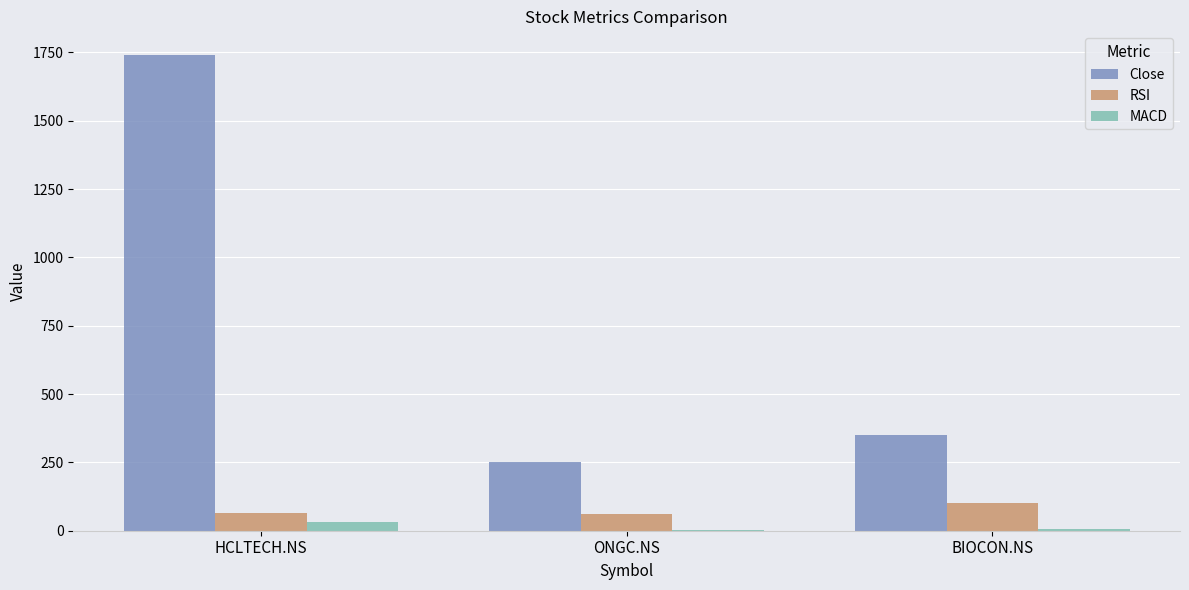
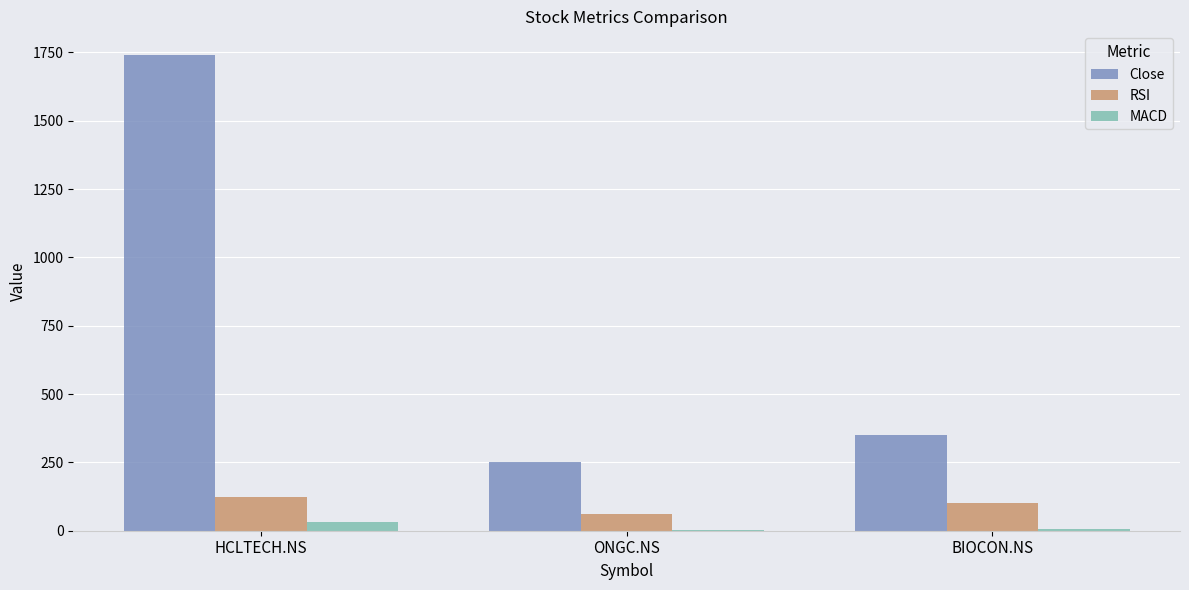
RSI, HCLTECH.NS: 70 -> 120
